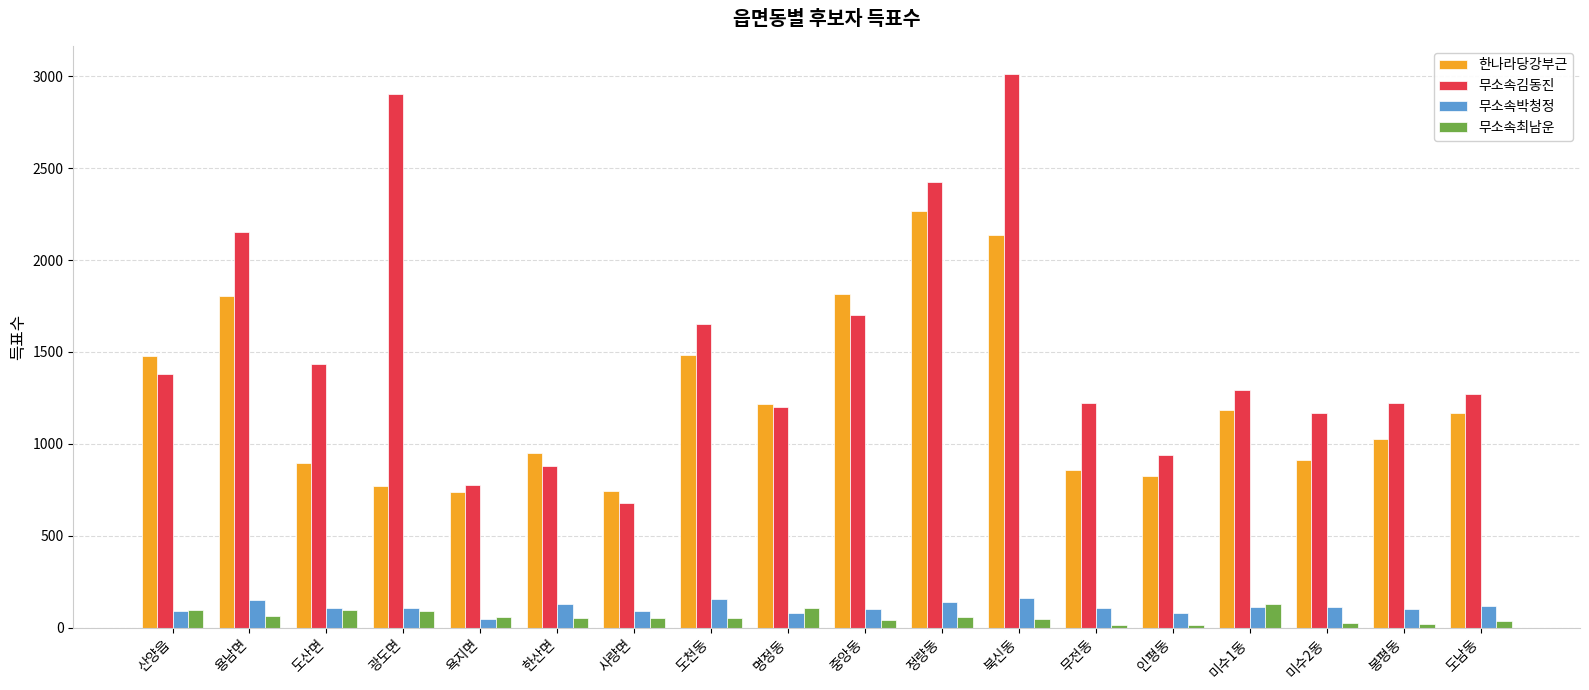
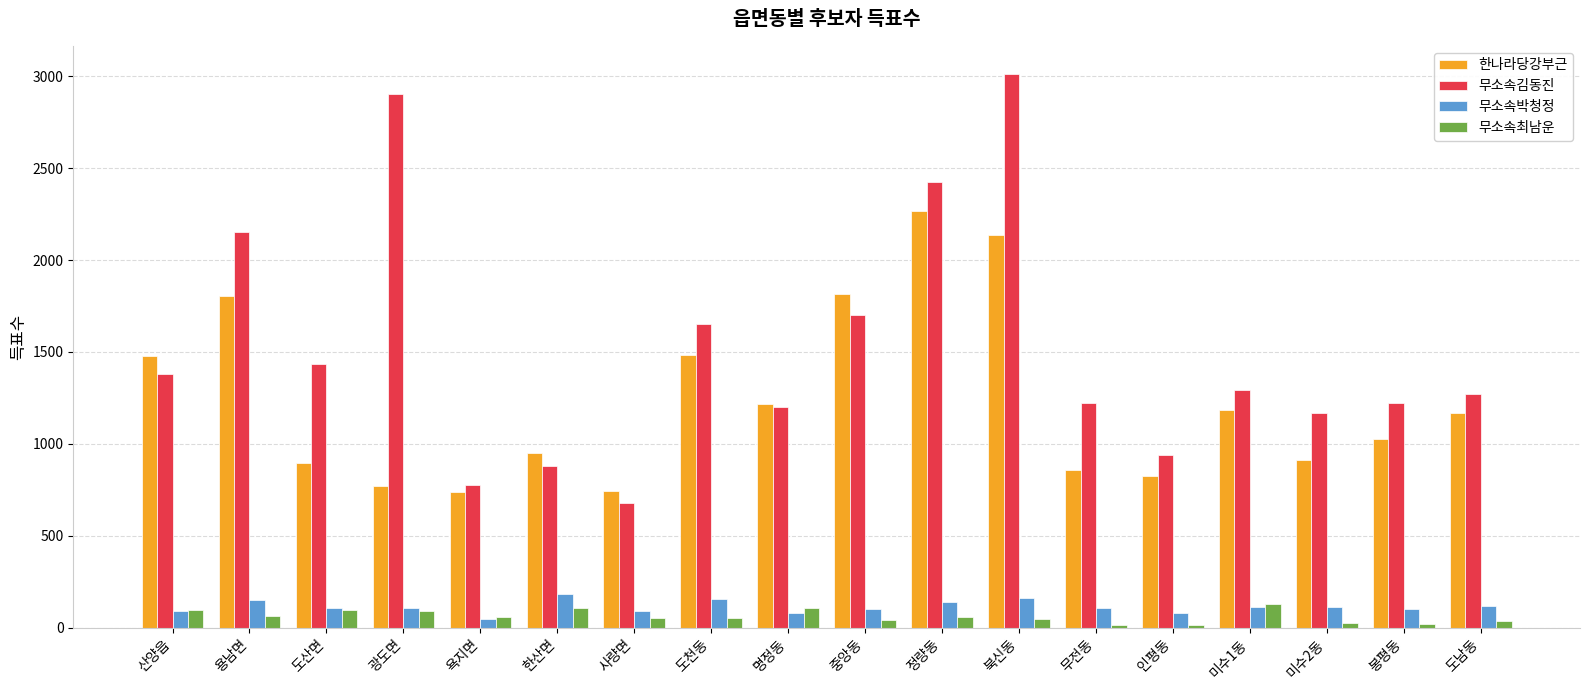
무소속박청정, 한산면: 130 -> 190
무소속최남운, 한산면: 50 -> 110
